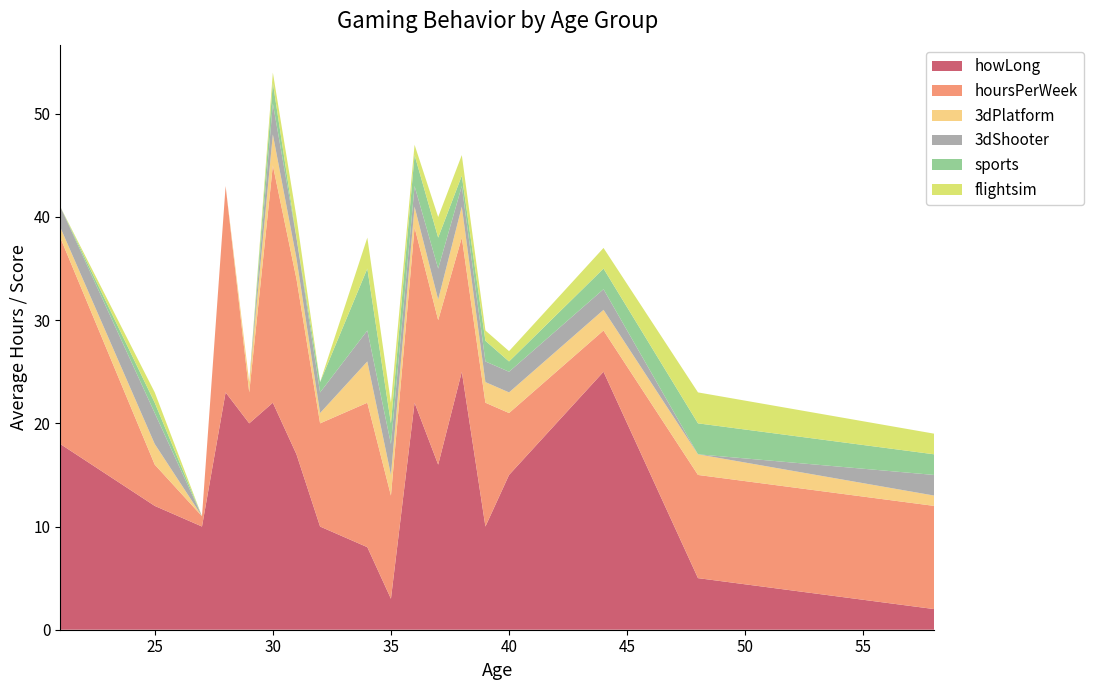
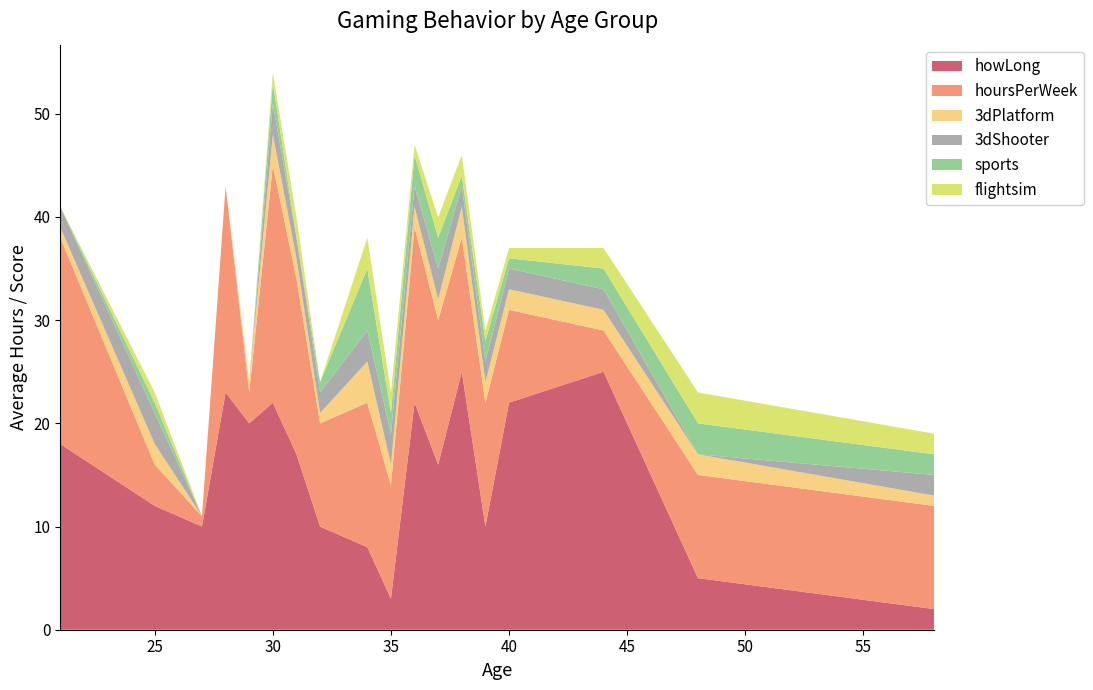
hoursPerWeek, 35: 10 -> 11
howLong, 40: 15 -> 22
hoursPerWeek, 40: 6 -> 9
